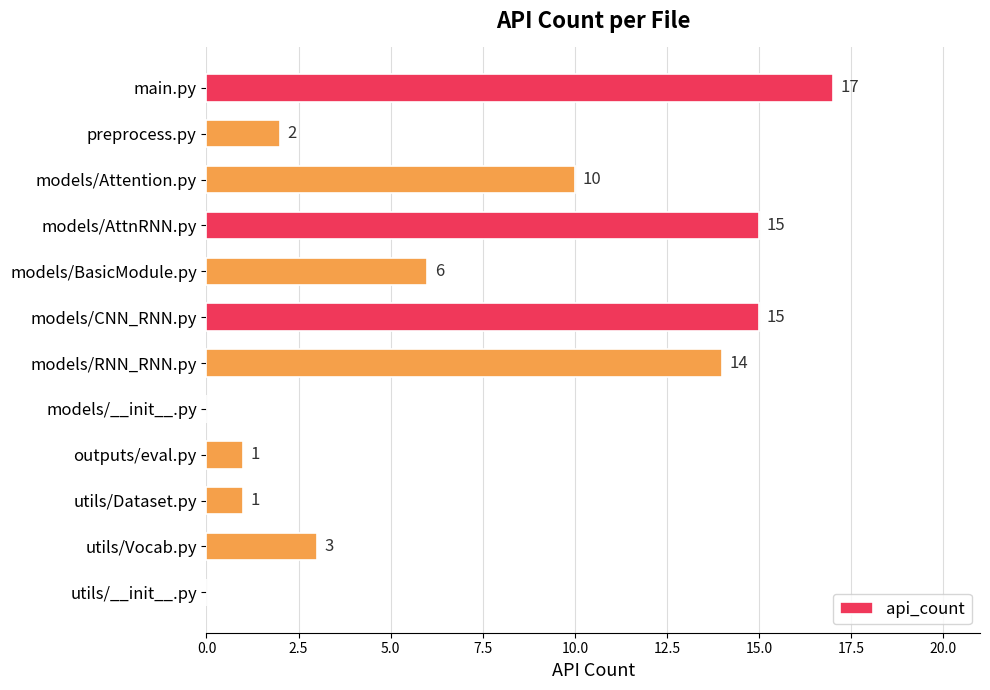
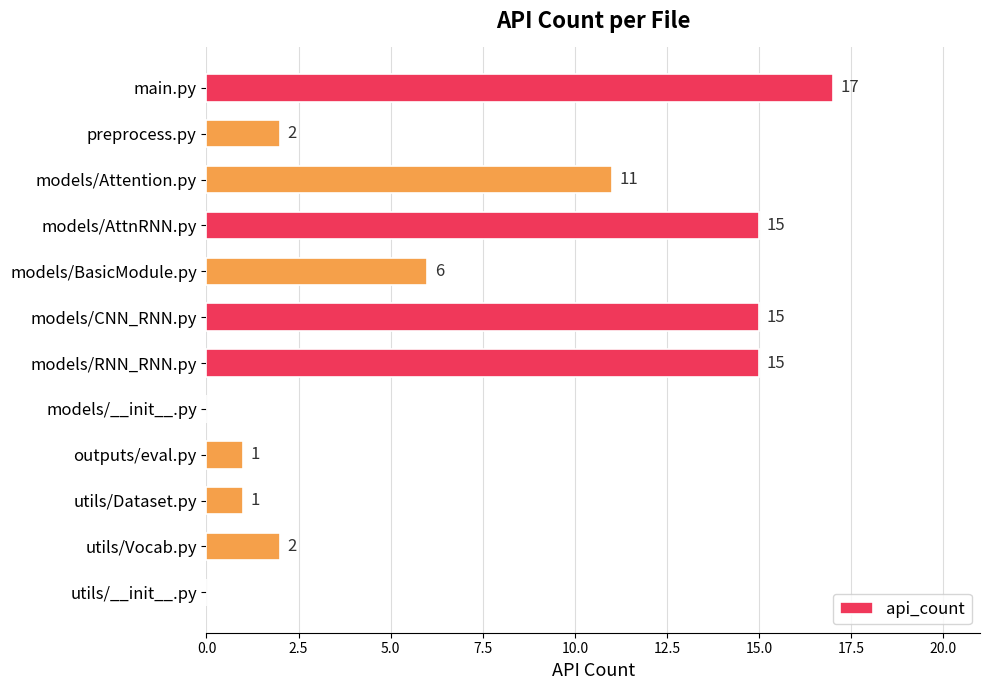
models/Attention.py: 10 -> 11
models/RNN_RNN.py: 14 -> 15
utils/Vocab.py: 3 -> 2
